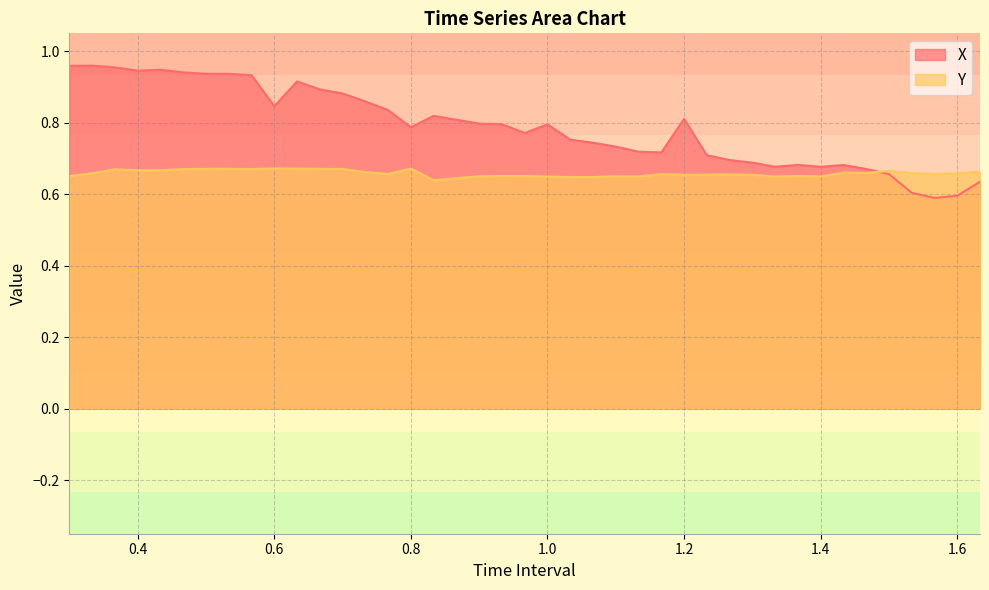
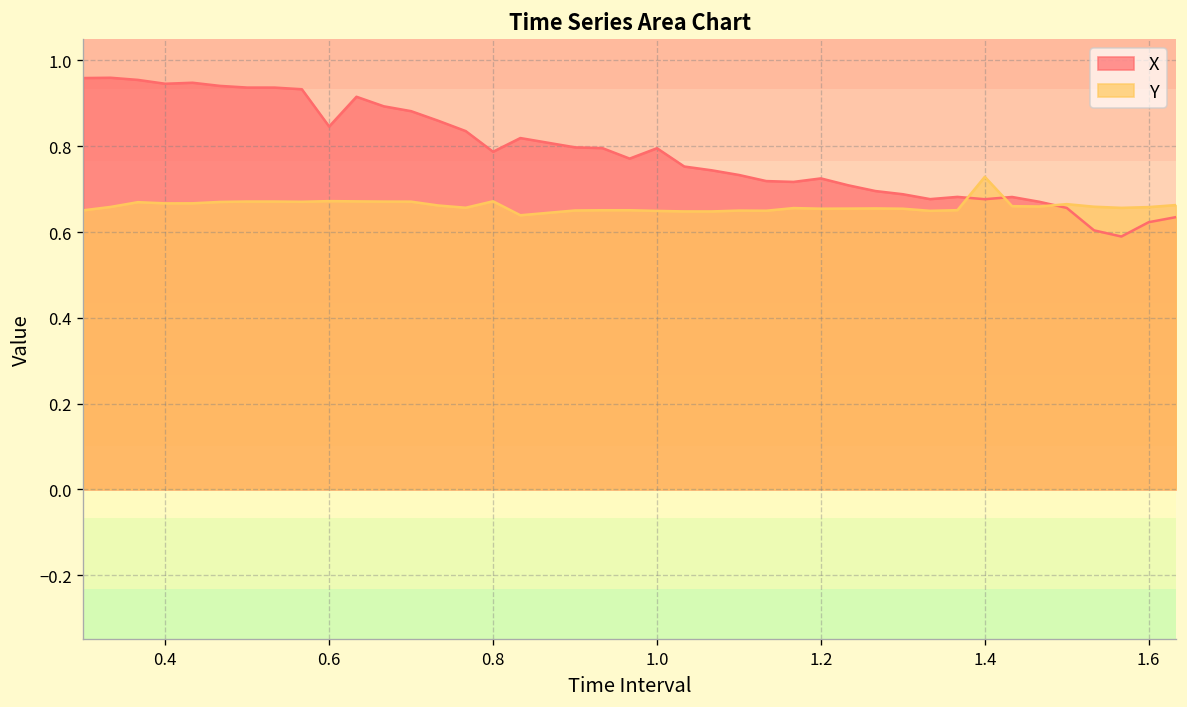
X, 1.2: 0.81 -> 0.72
Y, 1.4: 0.65 -> 0.73
X, 1.6: 0.60 -> 0.62
